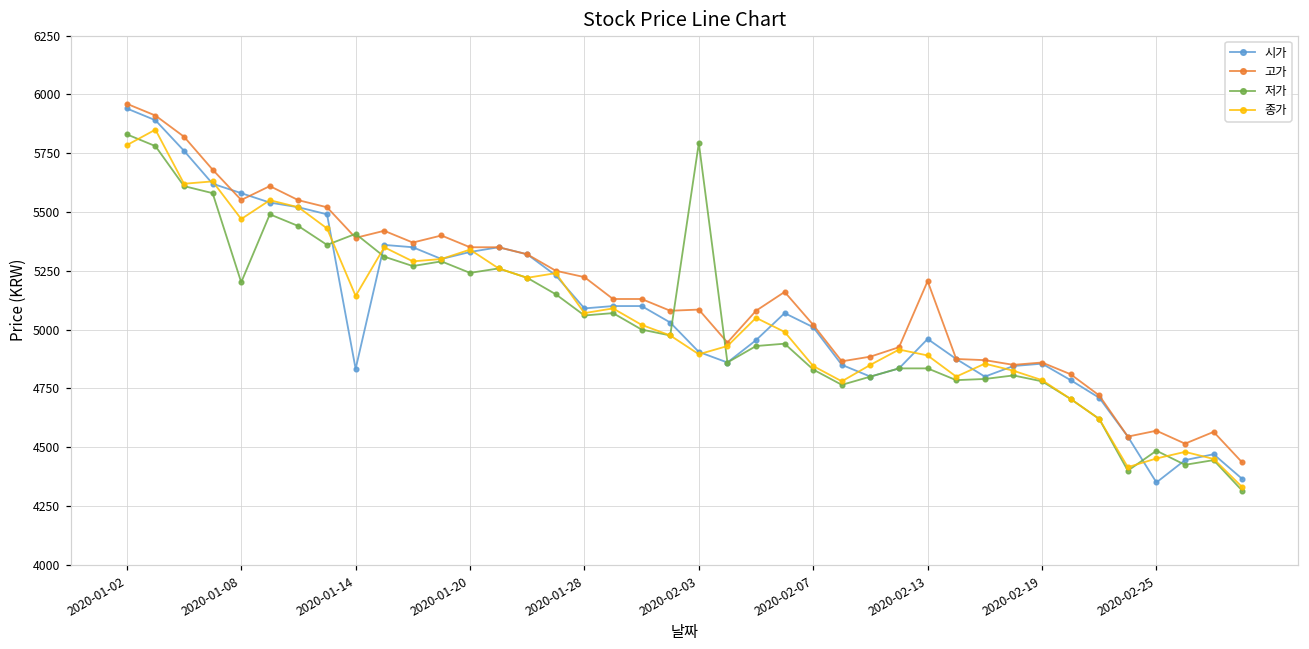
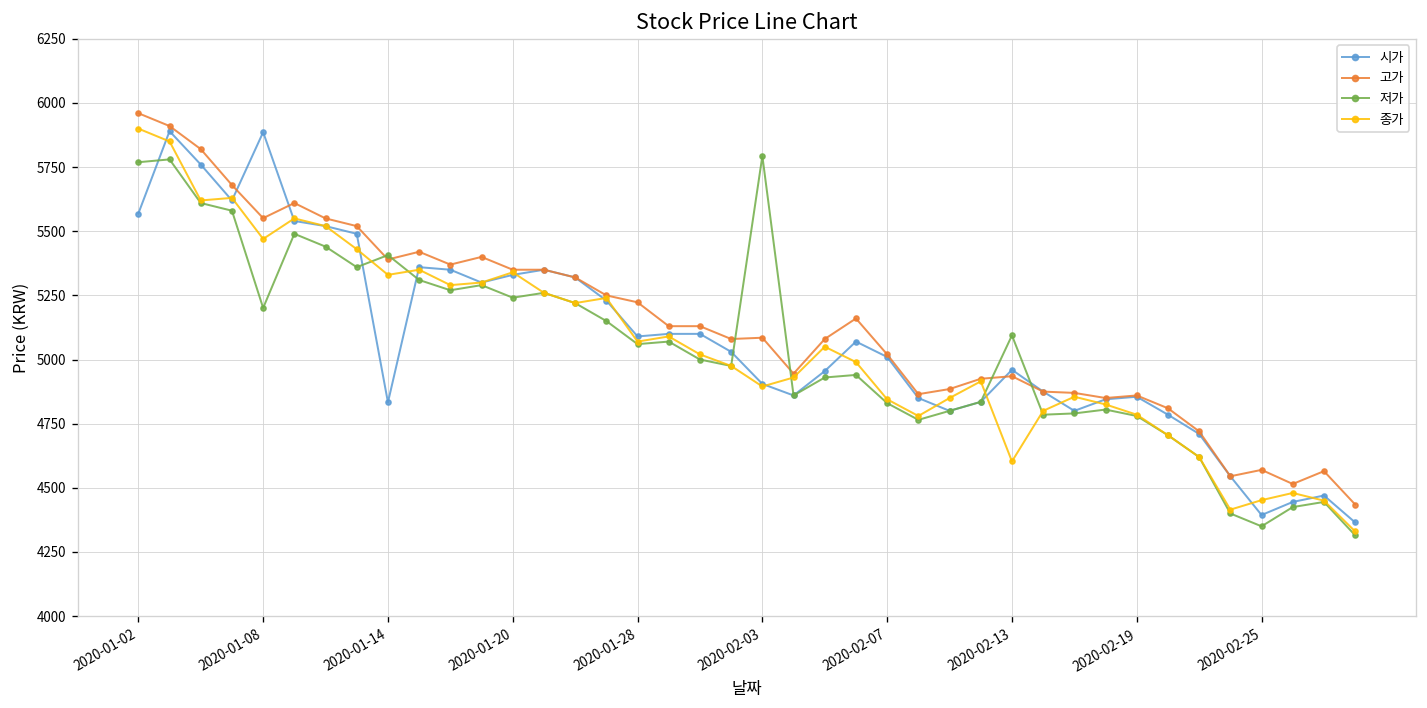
시가, 2020-01-02: 5940 -> 5570
저가, 2020-01-02: 5830 -> 5770
종가, 2020-01-02: 5780 -> 5900
시가, 2020-01-08: 5580 -> 5890
종가, 2020-01-14: 5140 -> 5330
고가, 2020-02-13: 5210 -> 4940
저가, 2020-02-13: 4840 -> 5090
종가, 2020-02-13: 4890 -> 4600
시가, 2020-02-25: 4350 -> 4390
저가, 2020-02-25: 4490 -> 4350
